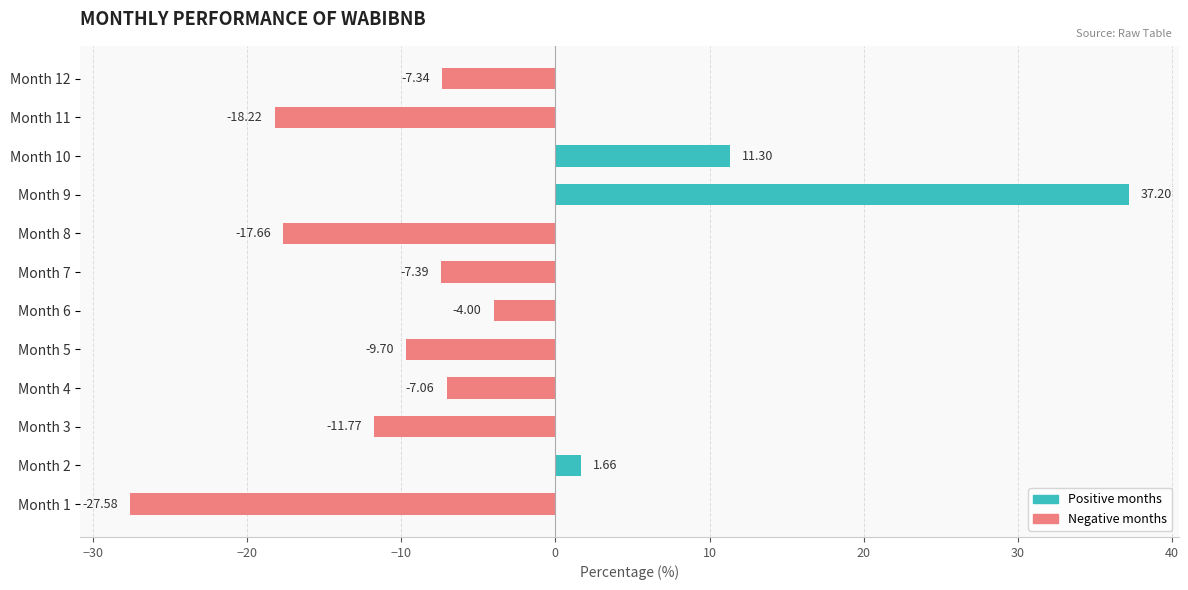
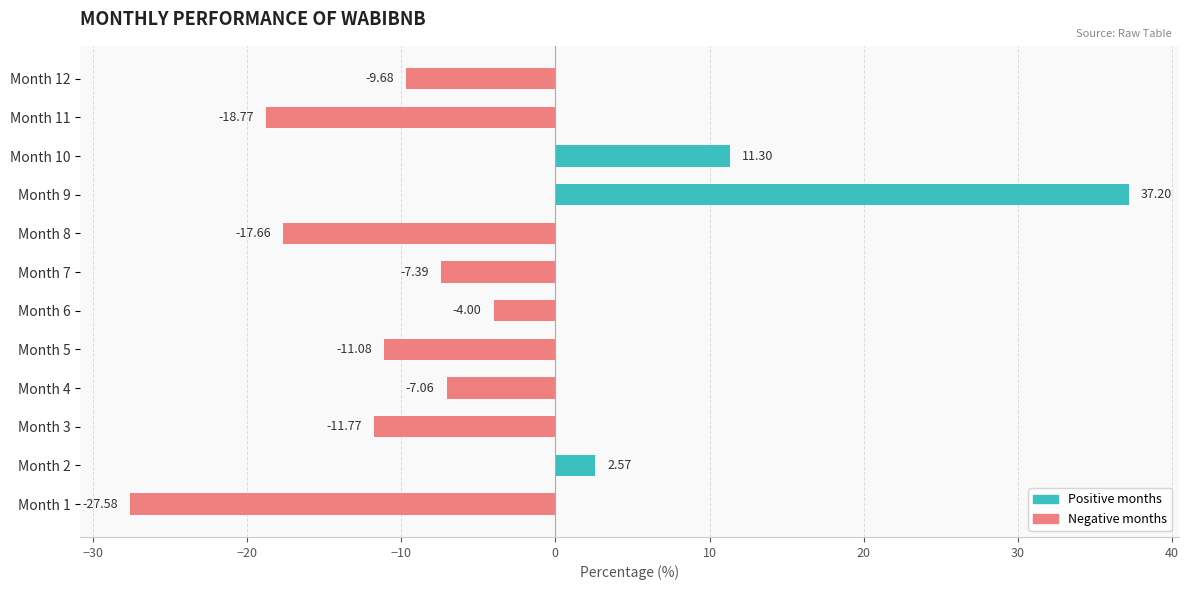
Month 12: -7.34 -> -9.68
Month 11: -18.22 -> -18.77
Month 5: -9.70 -> -11.08
Month 2: 1.66 -> 2.57
